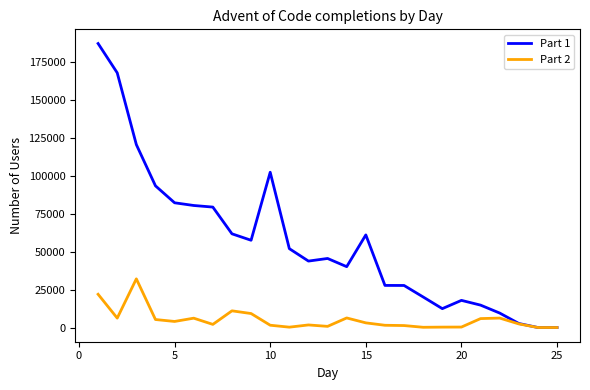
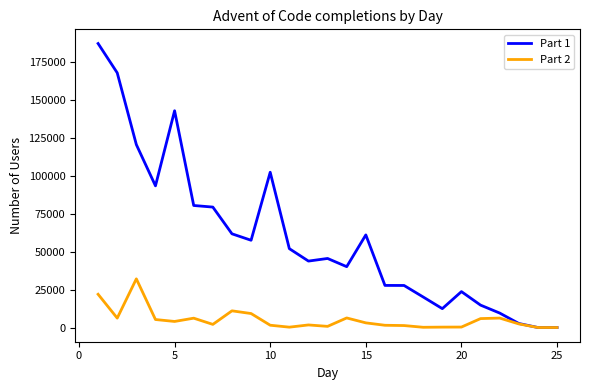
Part 1, 5: 82000 -> 143000
Part 1, 20: 18000 -> 24000
